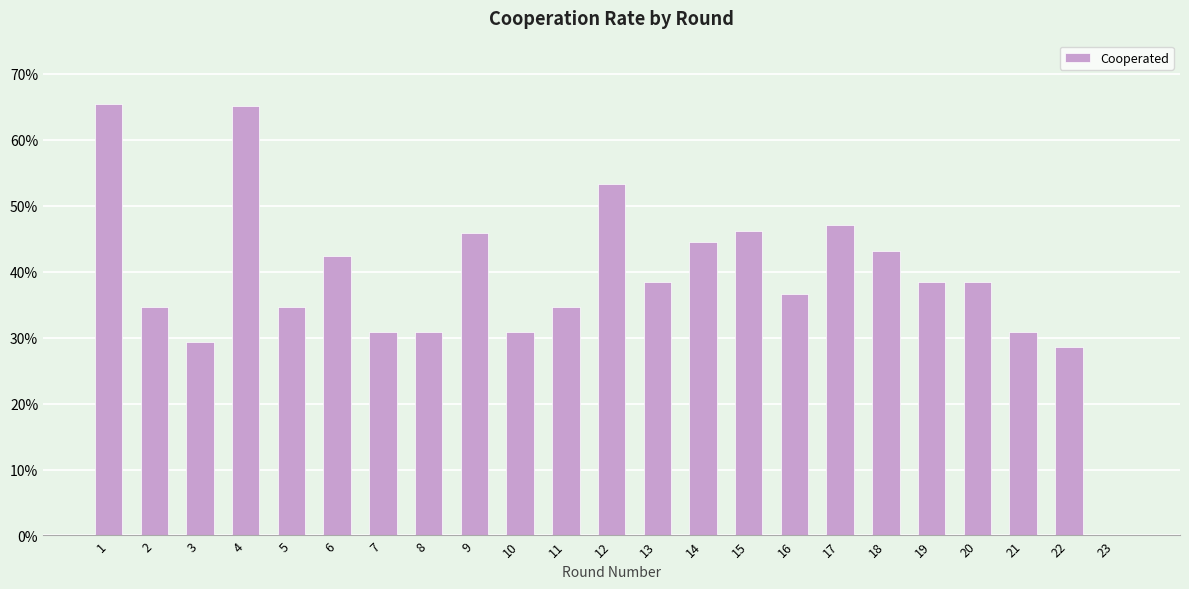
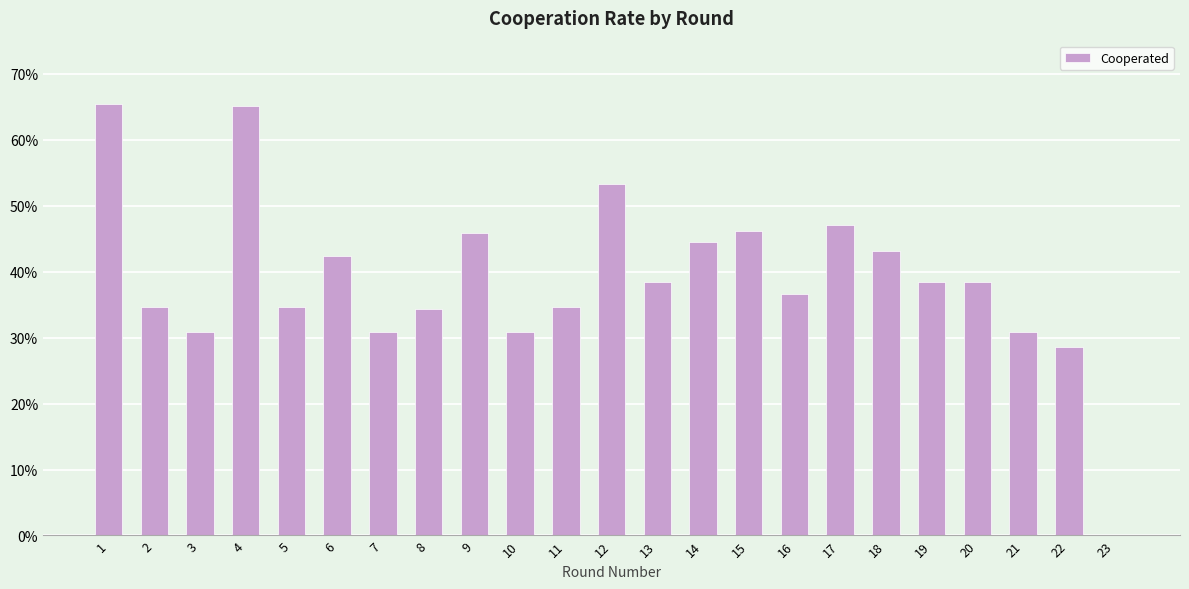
3: 29% -> 31%
8: 31% -> 34%
